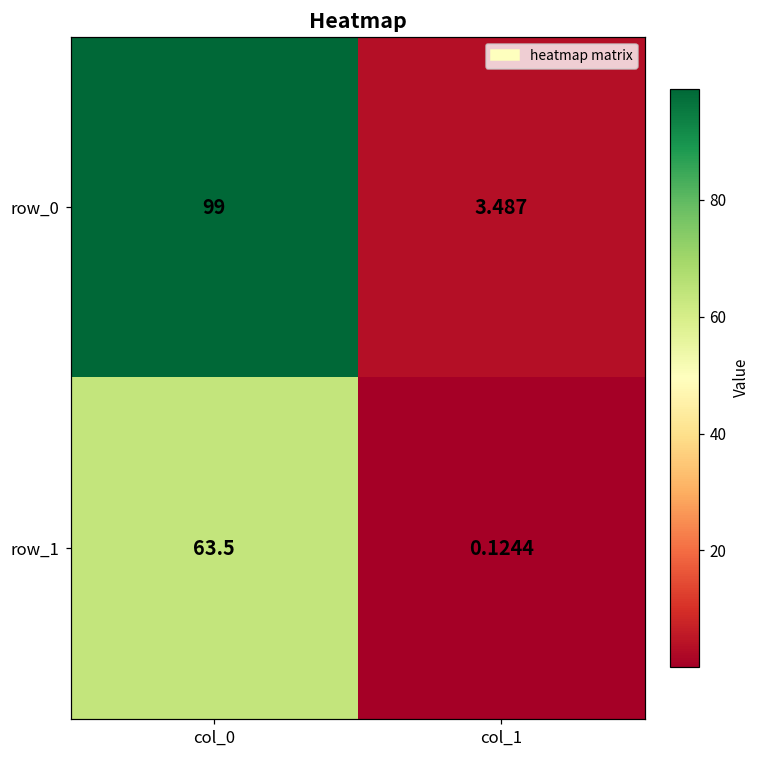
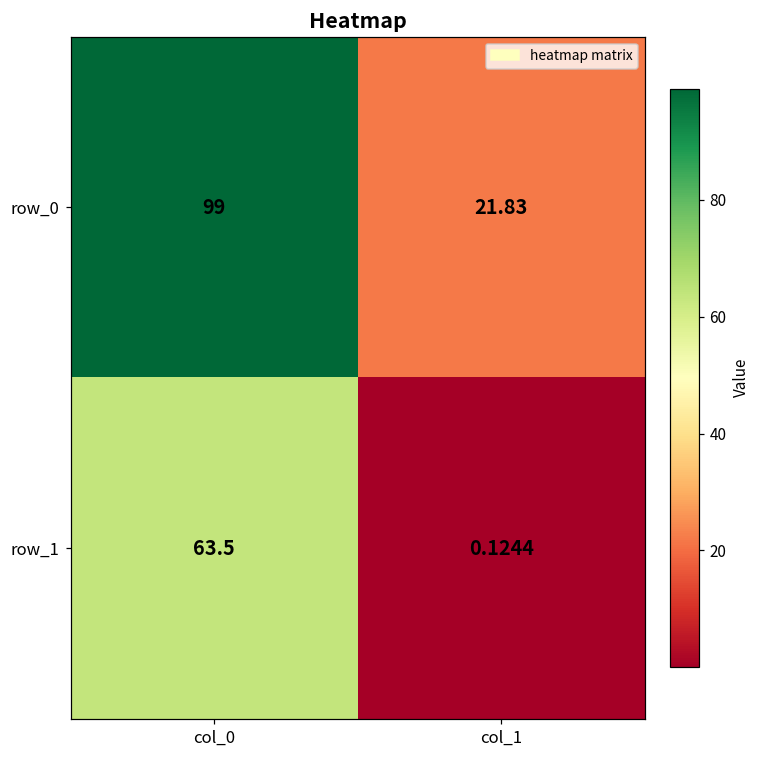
row_0, col_1: 3.487 -> 21.83
